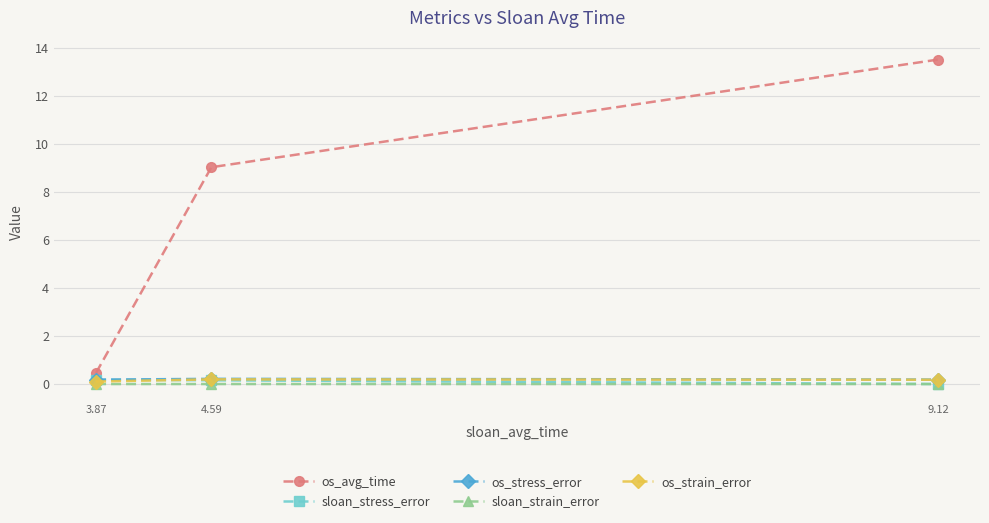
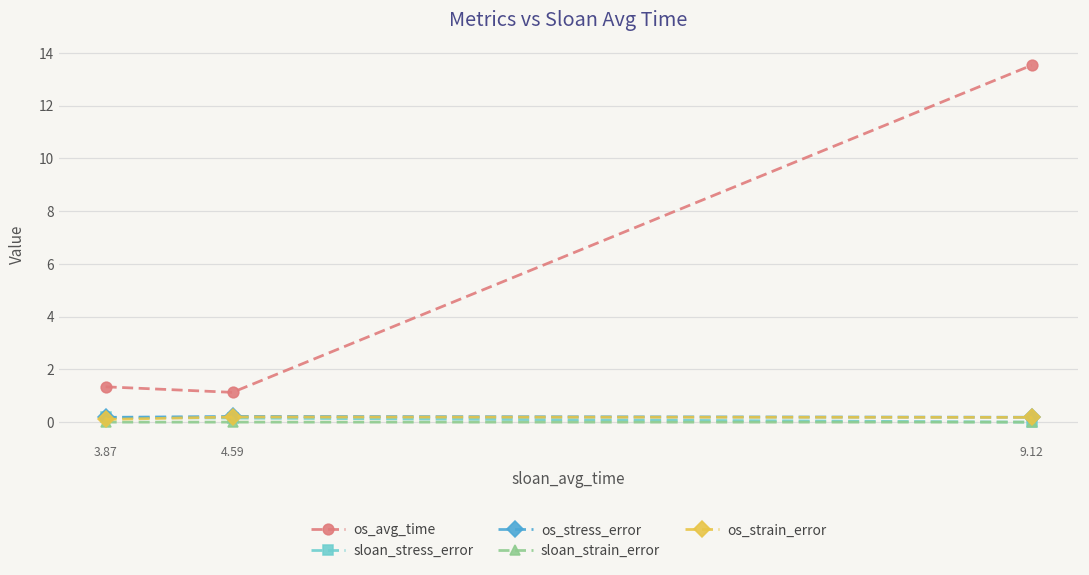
os_avg_time, 3.87: 0.5 -> 1.3
os_avg_time, 4.59: 9.0 -> 1.1
